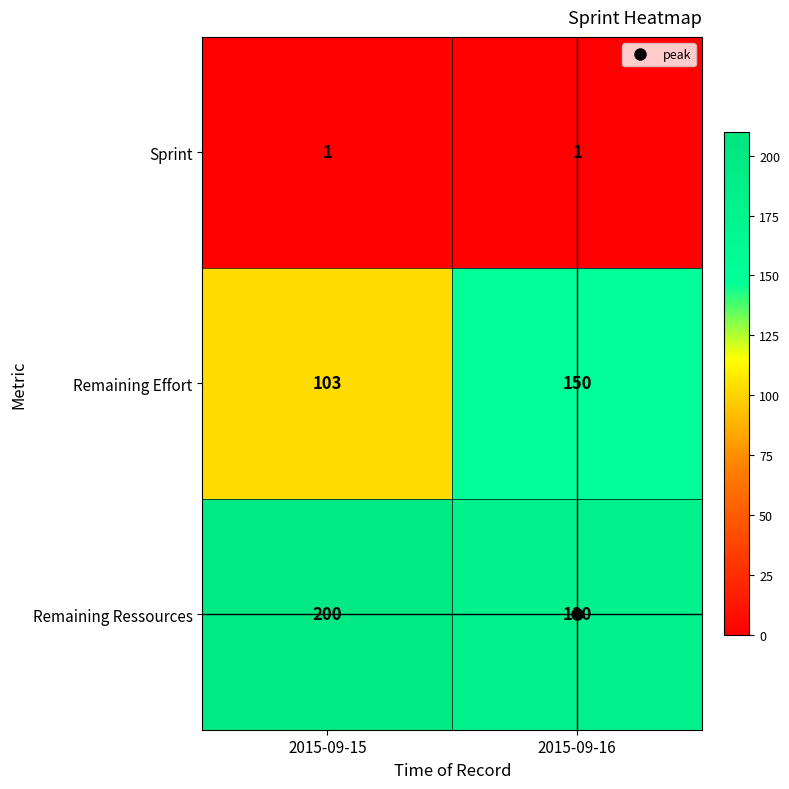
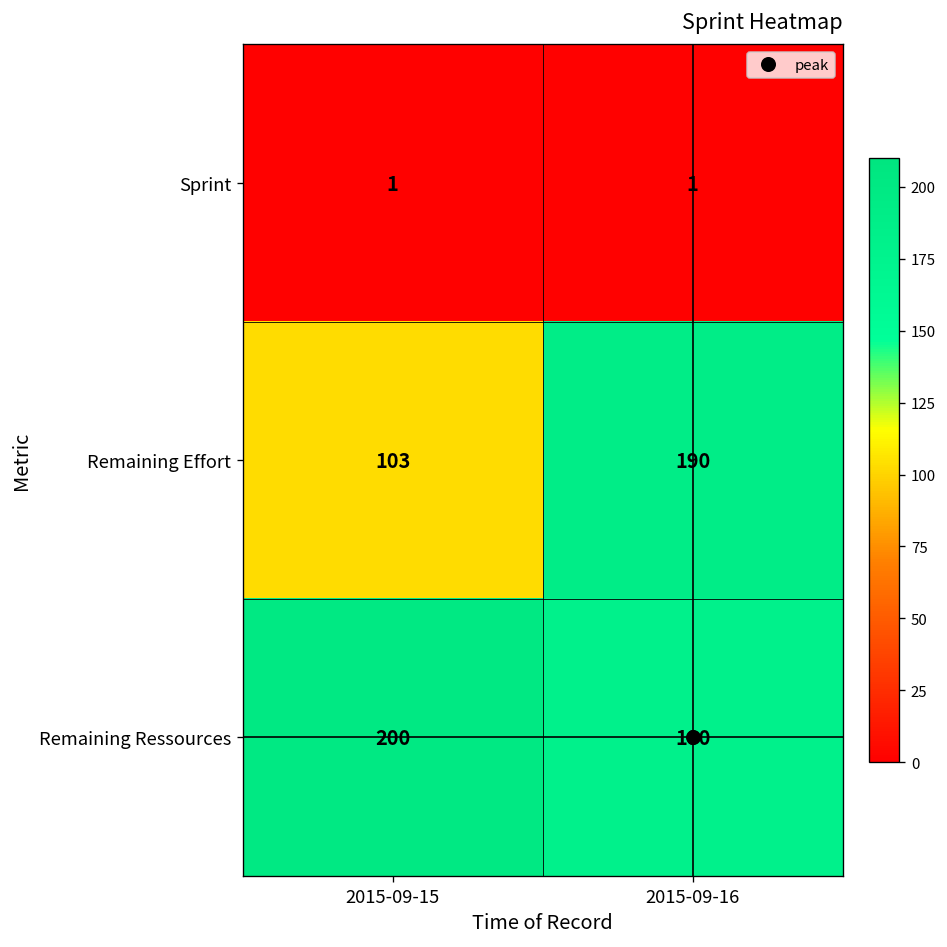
Remaining Effort, 2015-09-16: 150 -> 190
